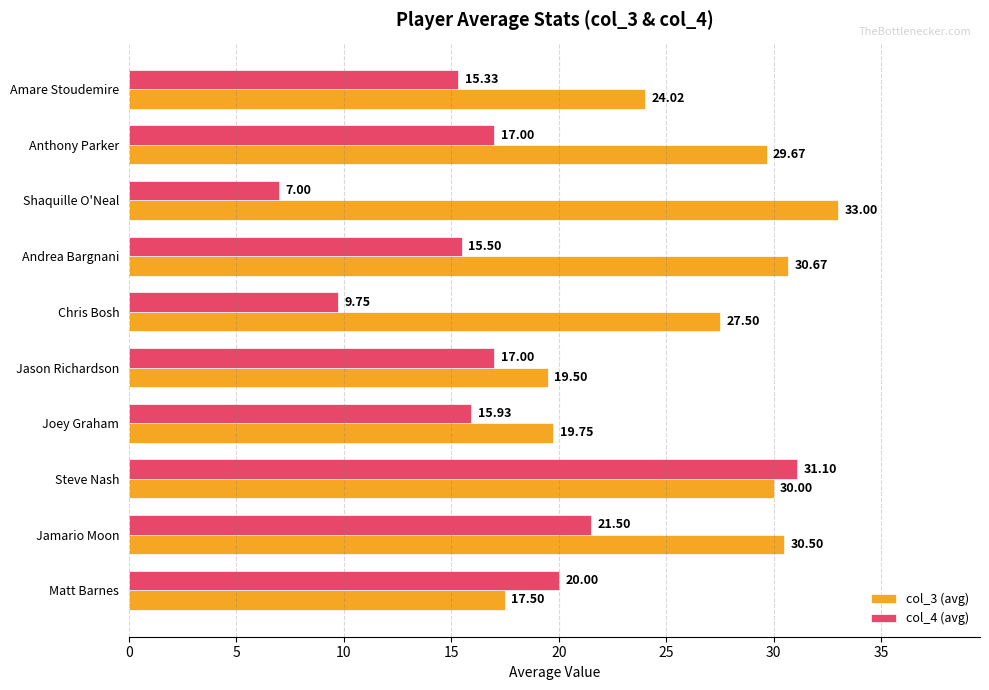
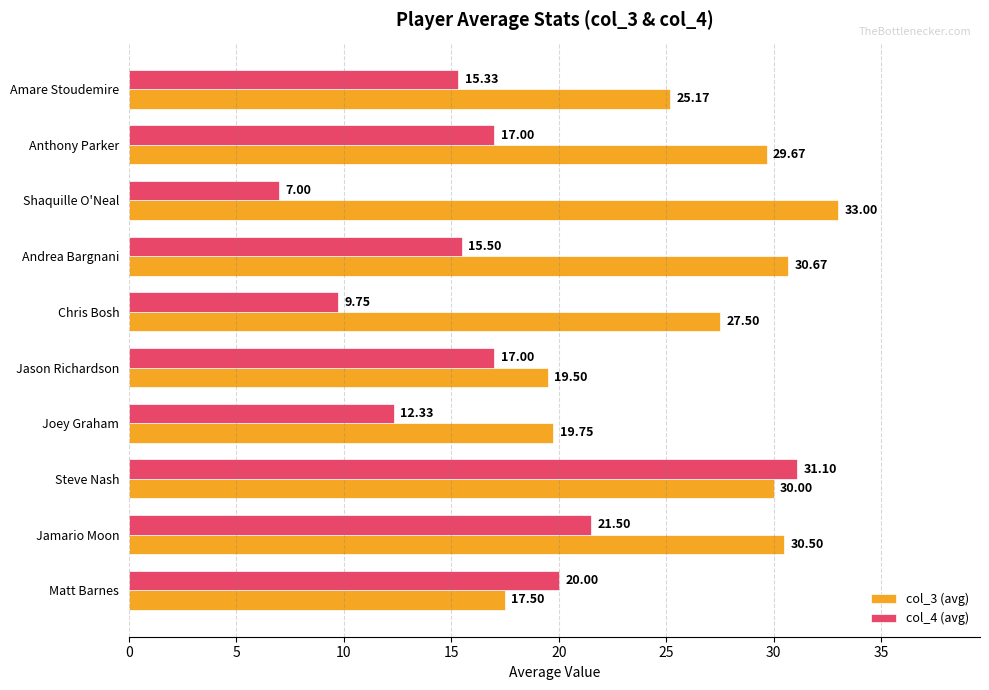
col_3 (avg), Amare Stoudemire: 24.02 -> 25.17
col_4 (avg), Joey Graham: 15.93 -> 12.33
